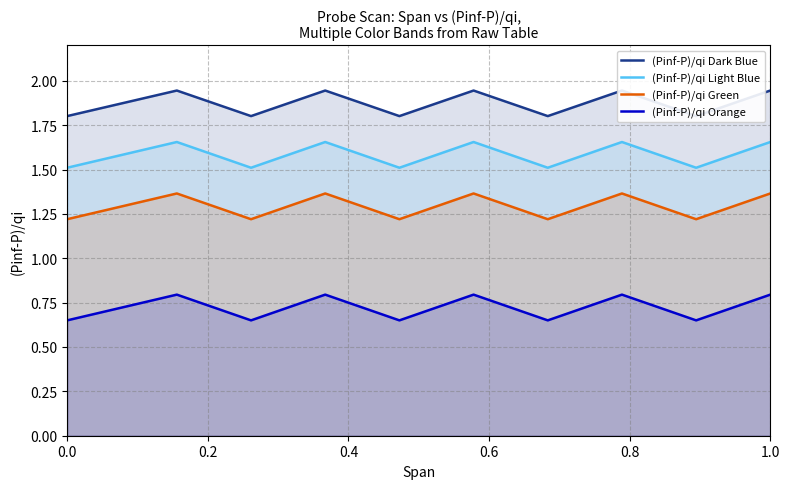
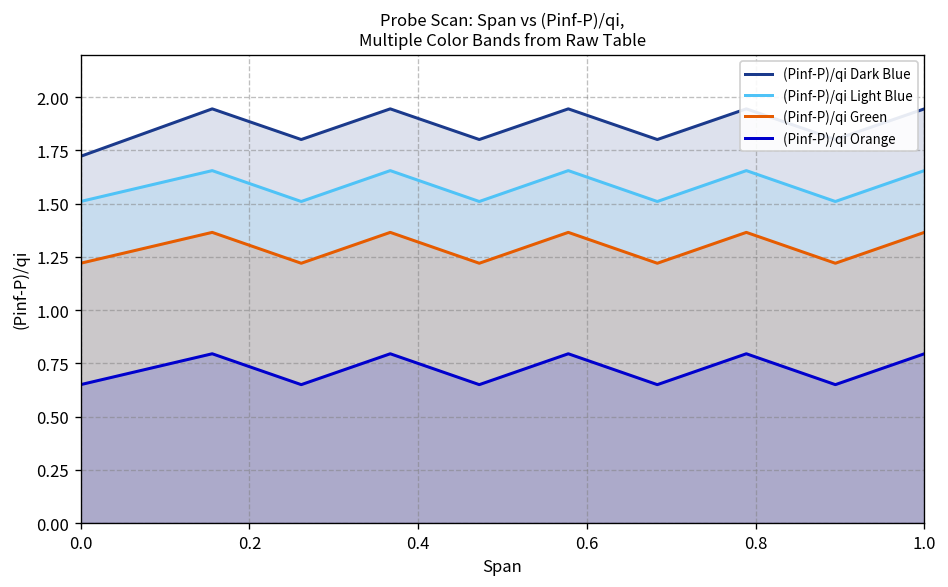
(Pinf-P)/qi Dark Blue, 0.0: 1.80 -> 1.72
